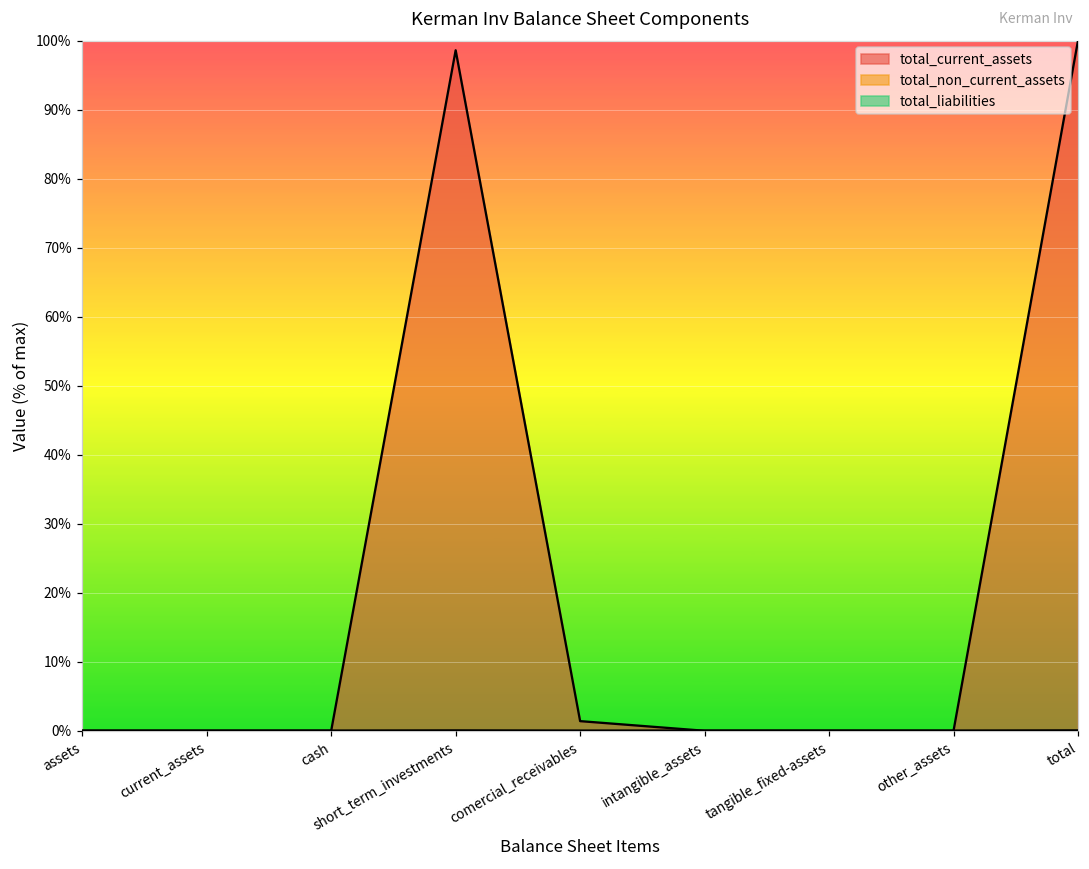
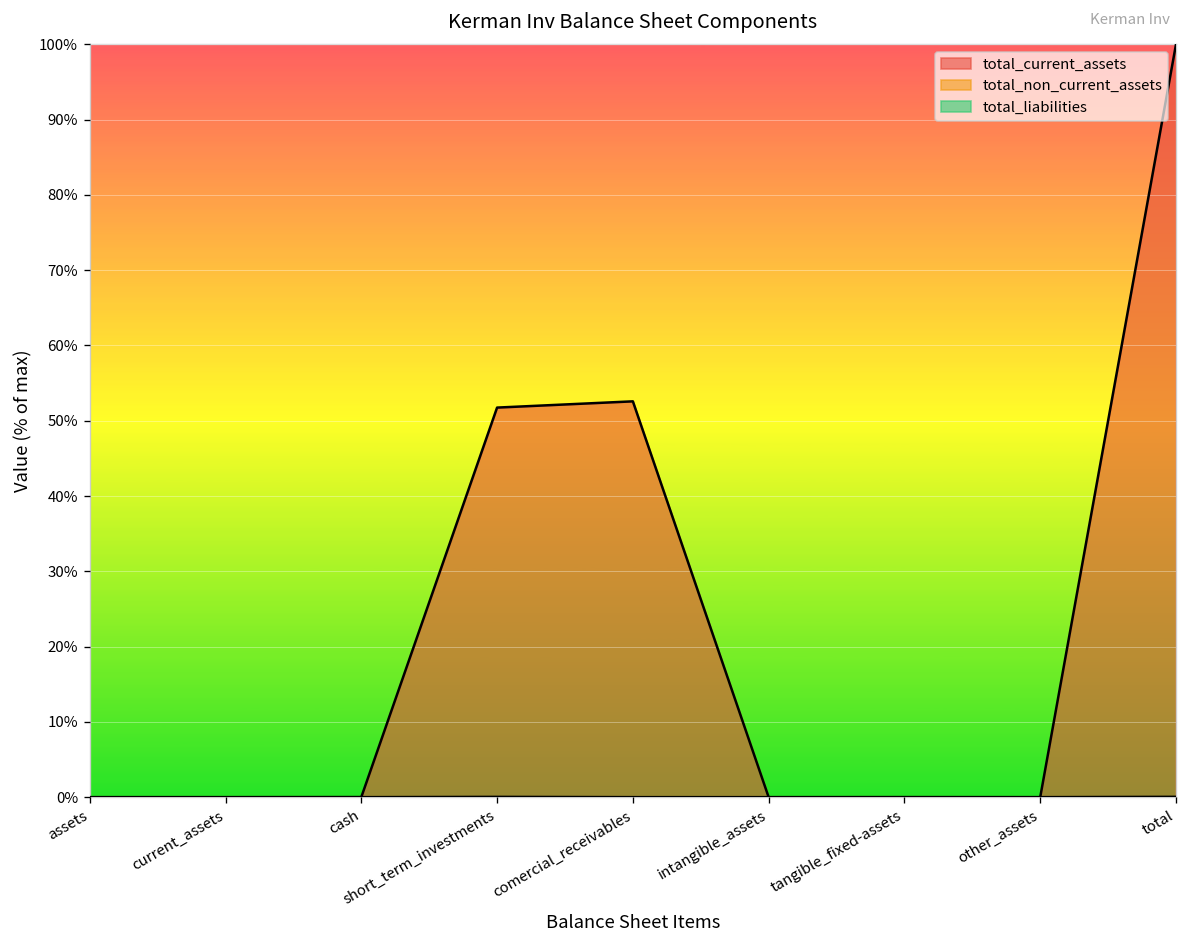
total_current_assets, short_term_investments: 99% -> 52%
total_current_assets, comercial_receivables: 1% -> 53%
